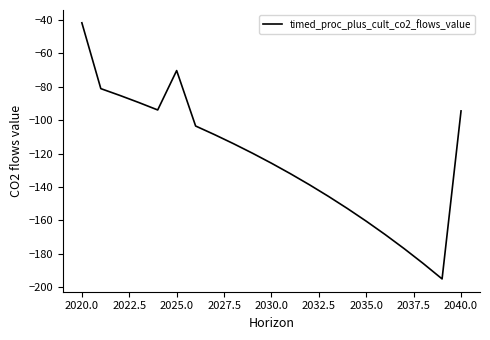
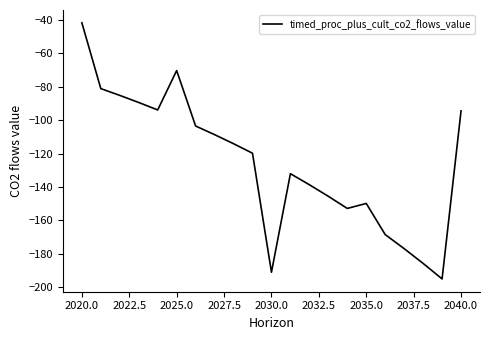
2030.0: -126 -> -191
2035.0: -160 -> -150
